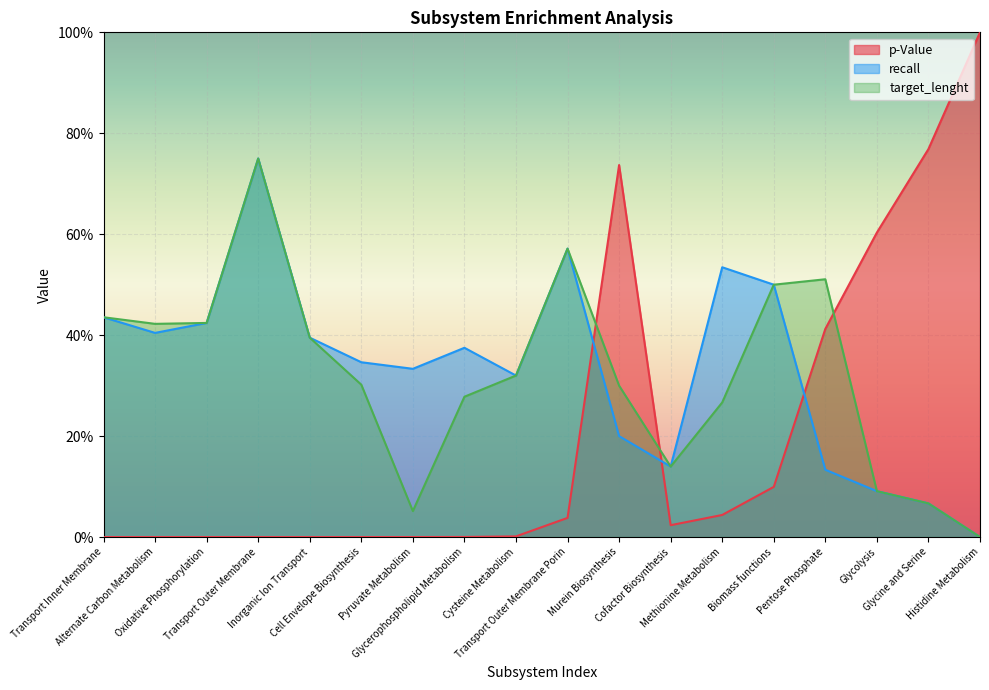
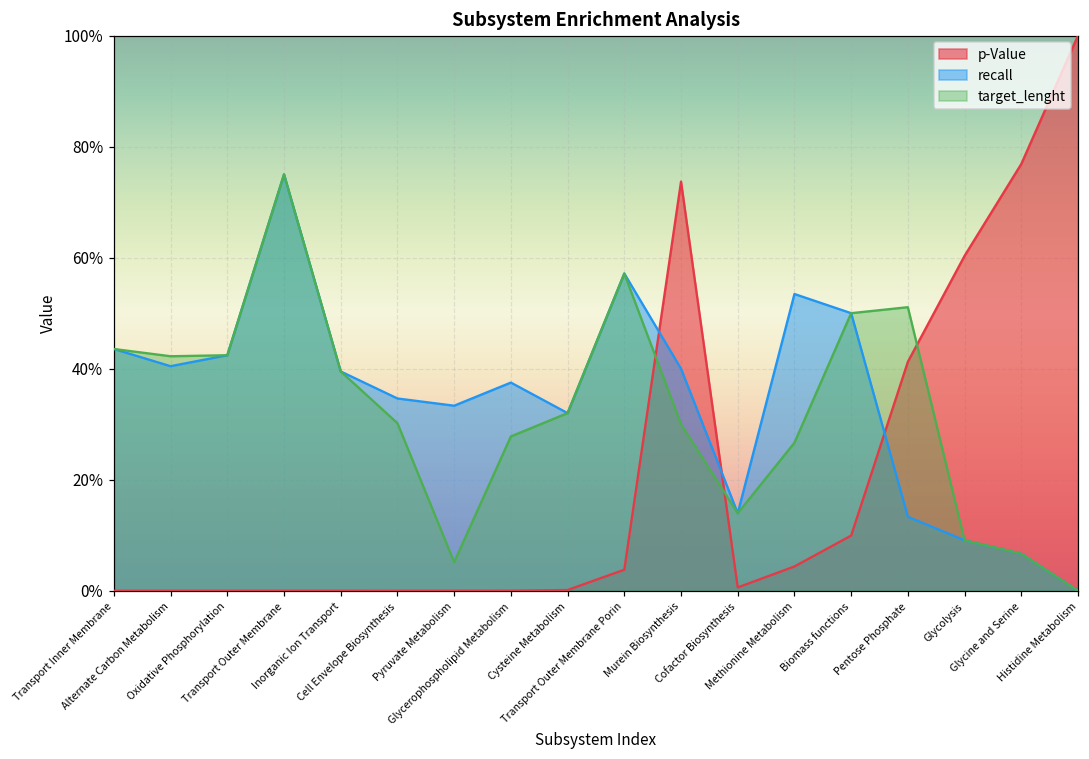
recall, Murein Biosynthesis: 20% -> 40%
p-Value, Cofactor Biosynthesis: 2% -> 1%
